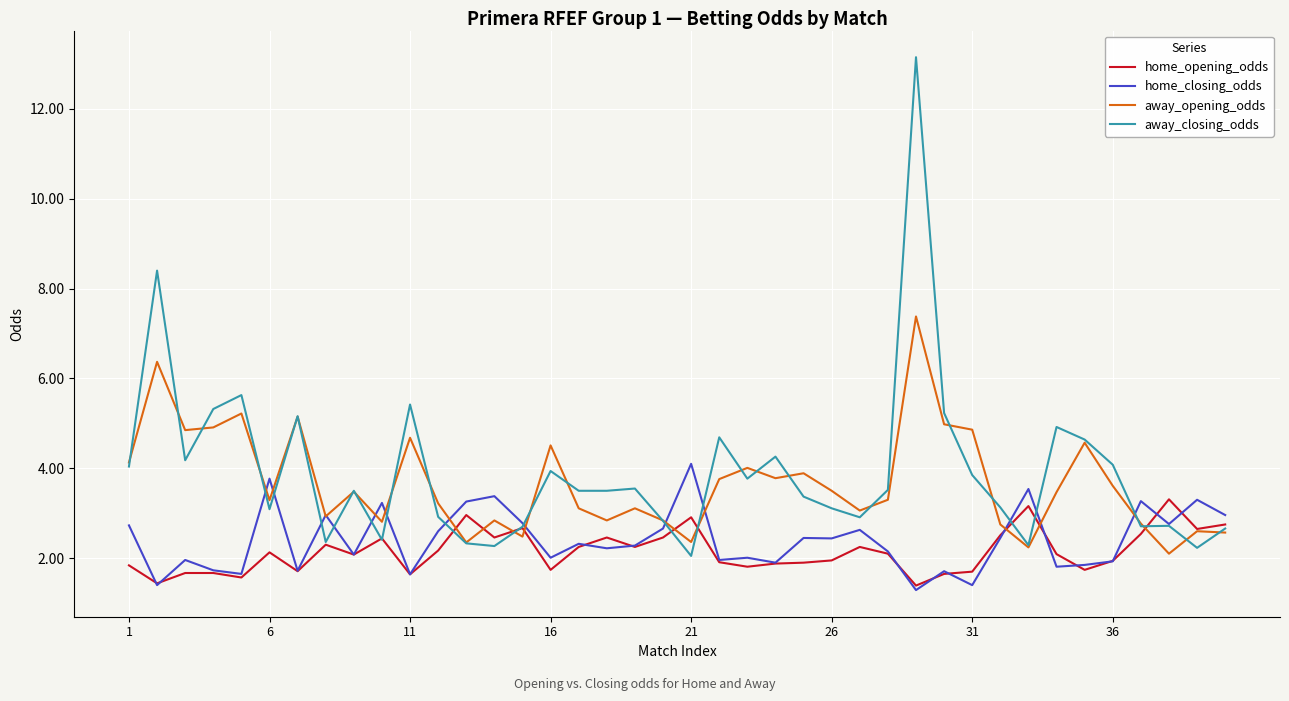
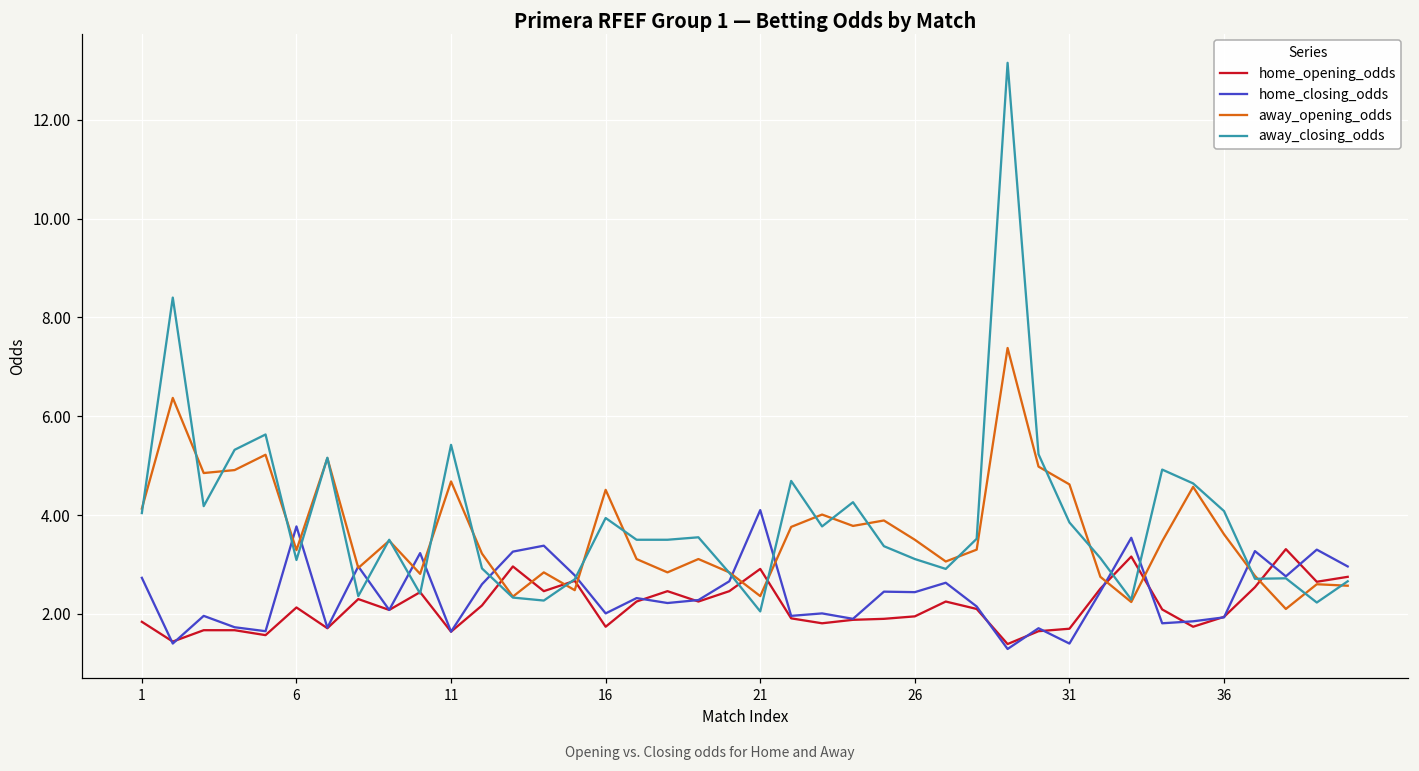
away_opening_odds, 31: 4.9 -> 4.6
